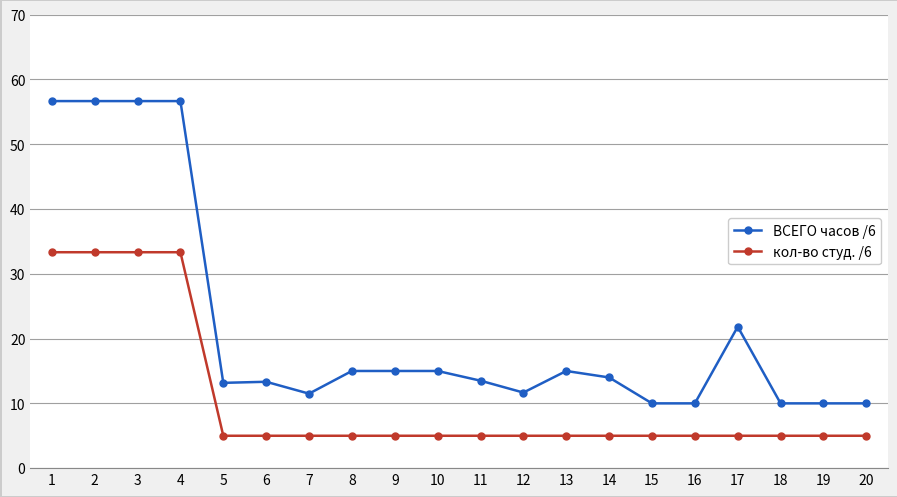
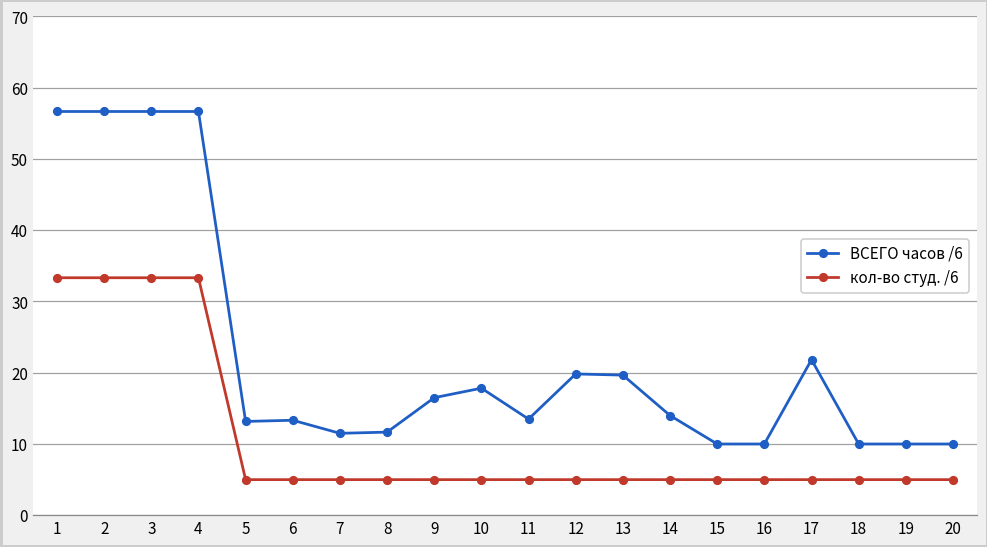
ВСЕГО часов /6, 8: 15 -> 12
ВСЕГО часов /6, 9: 15 -> 17
ВСЕГО часов /6, 10: 15 -> 18
ВСЕГО часов /6, 12: 12 -> 20
ВСЕГО часов /6, 13: 15 -> 20
